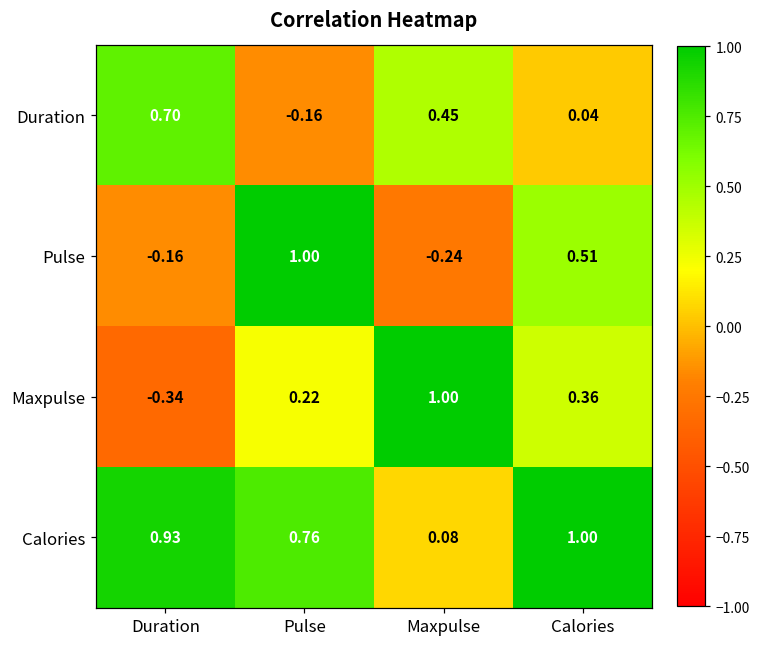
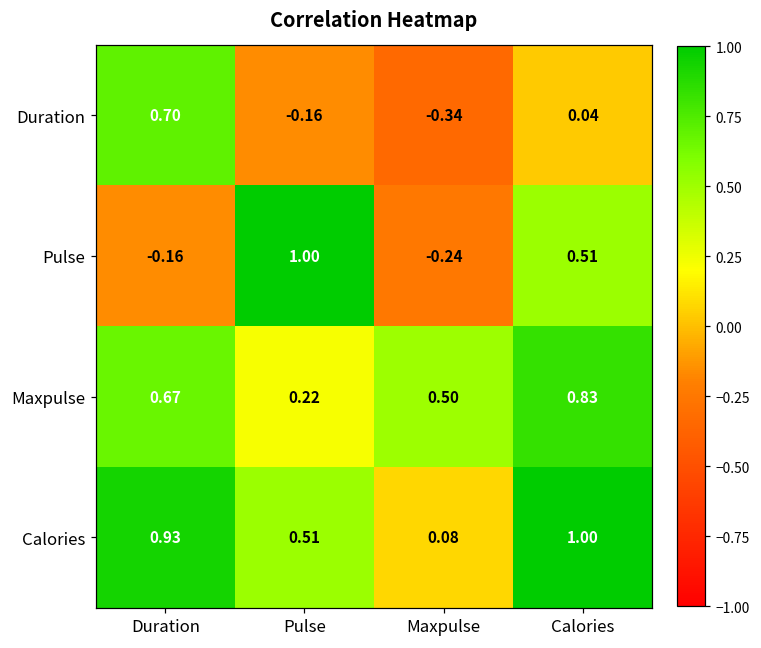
Duration, Maxpulse: 0.45 -> -0.34
Maxpulse, Duration: -0.34 -> 0.67
Maxpulse, Maxpulse: 1.00 -> 0.50
Maxpulse, Calories: 0.36 -> 0.83
Calories, Pulse: 0.76 -> 0.51
